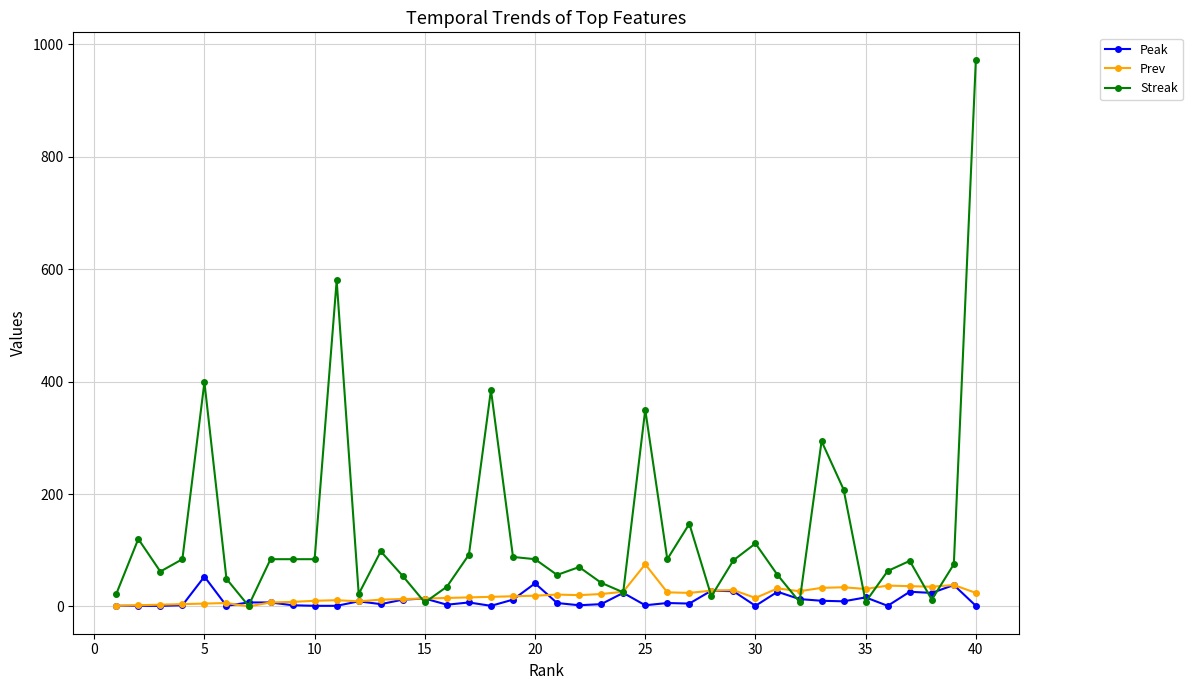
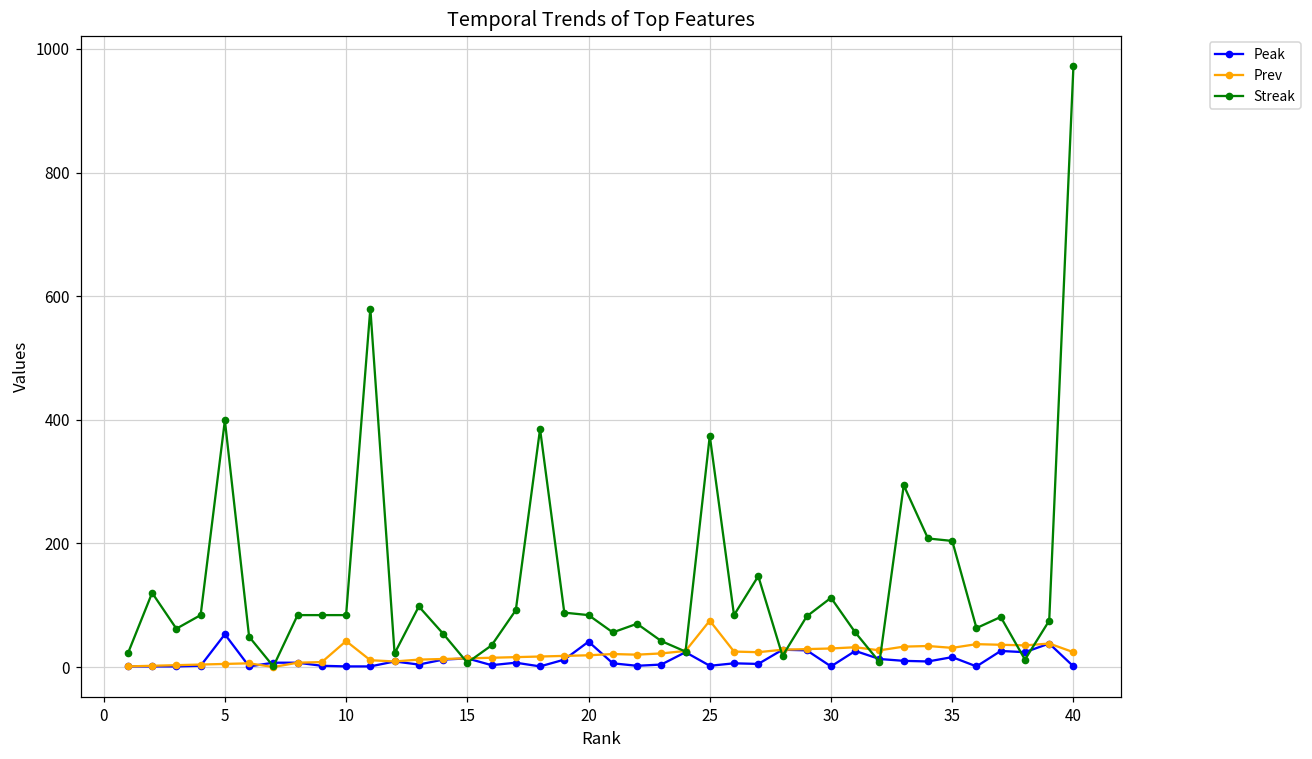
Prev, 10: 10 -> 40
Streak, 25: 350 -> 370
Prev, 30: 20 -> 30
Streak, 35: 10 -> 200
